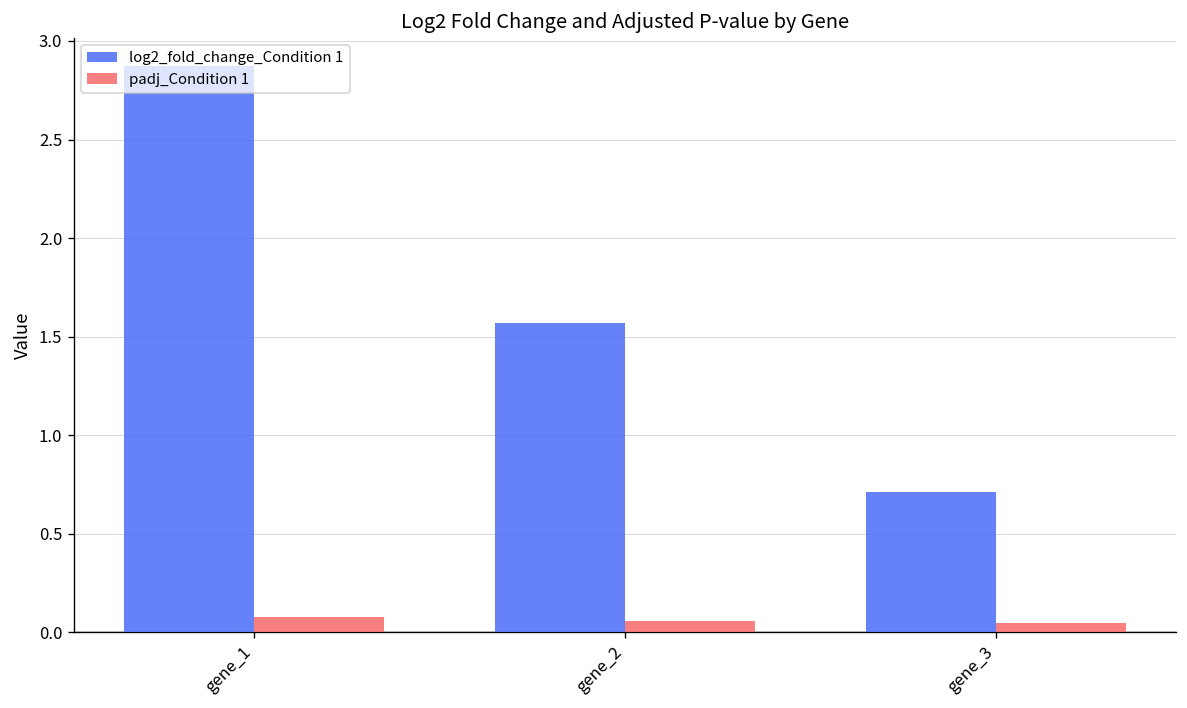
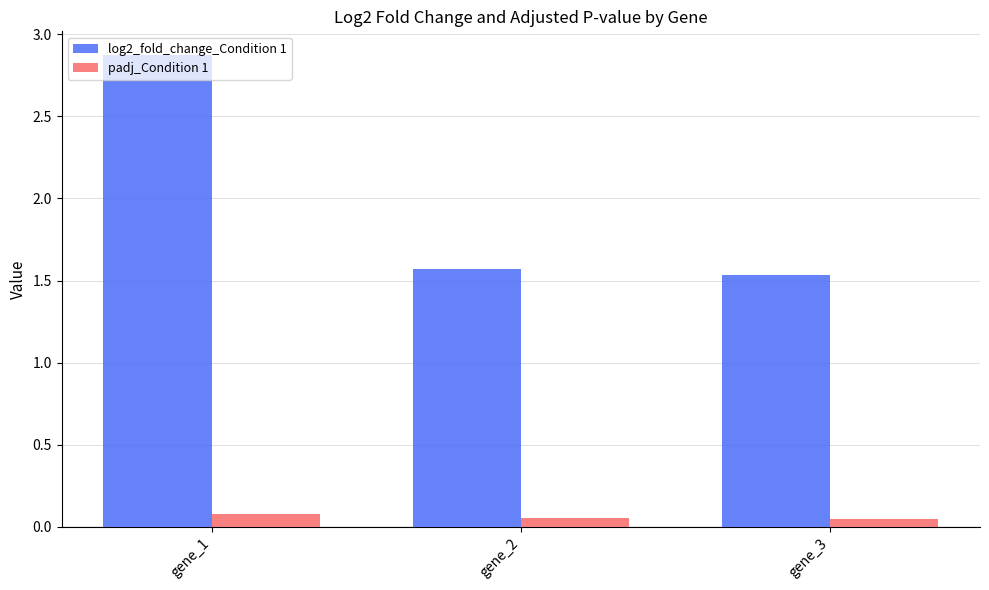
log2_fold_change_Condition 1, gene_3: 0.71 -> 1.53
